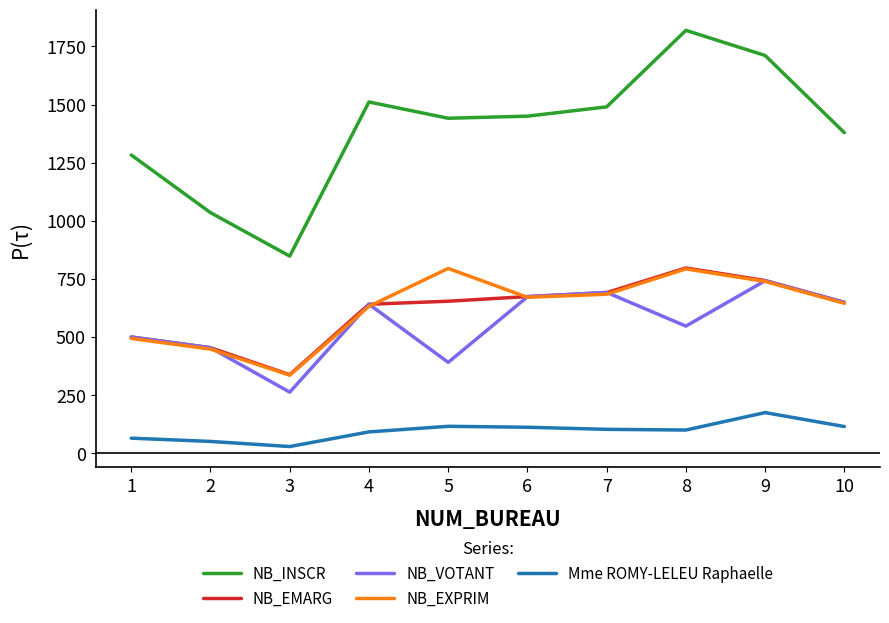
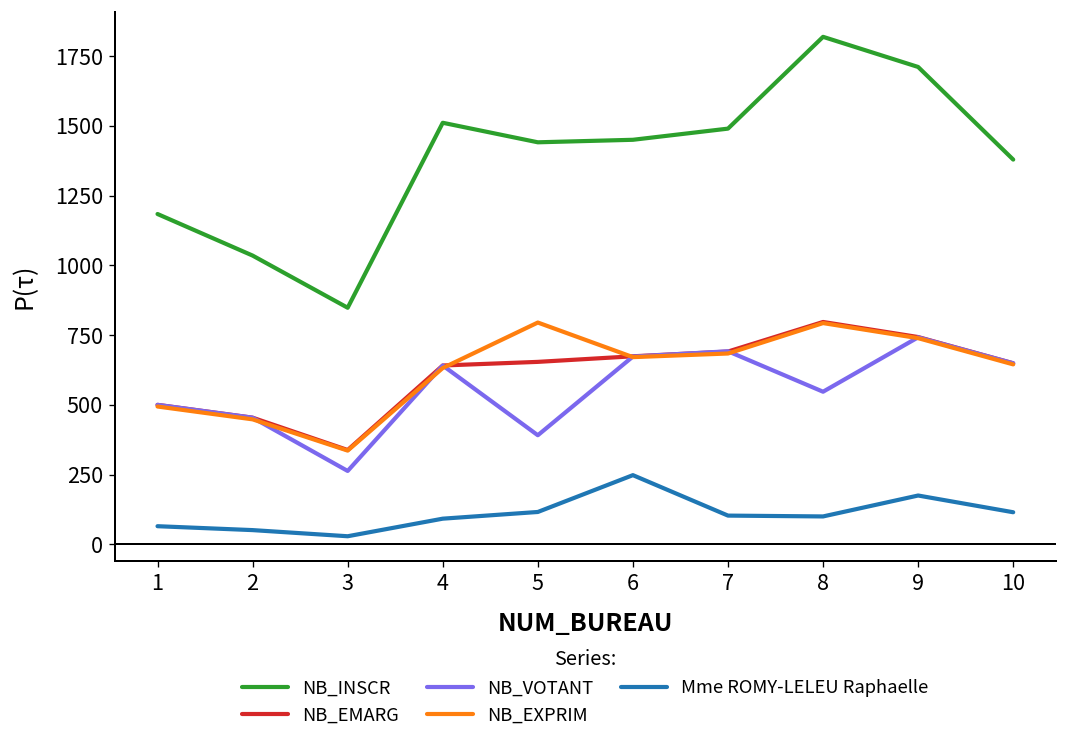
NB_INSCR, 1: 1280 -> 1180
Mme ROMY-LELEU Raphaelle, 6: 110 -> 250
